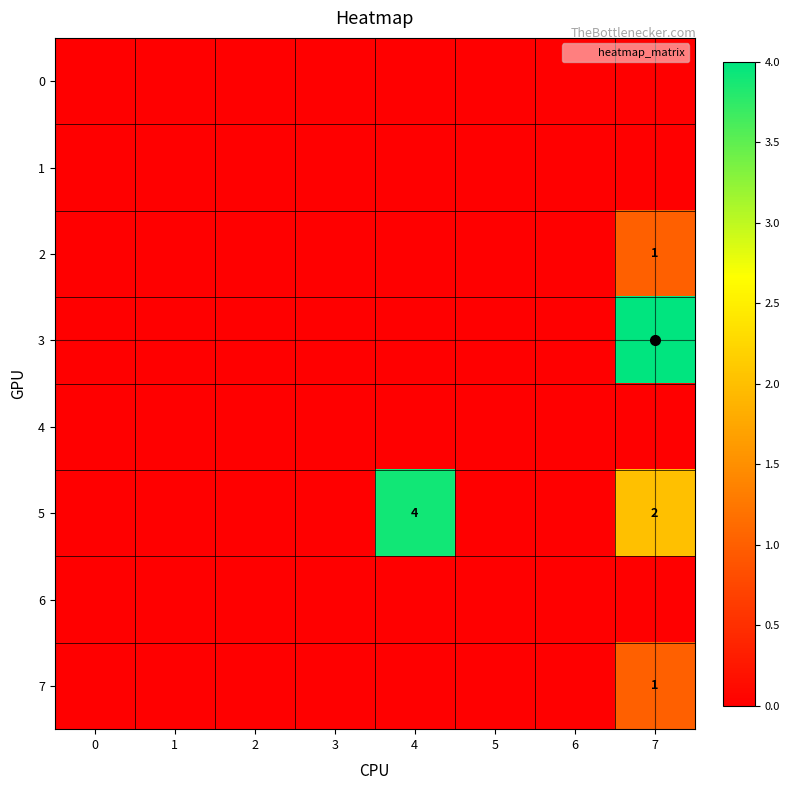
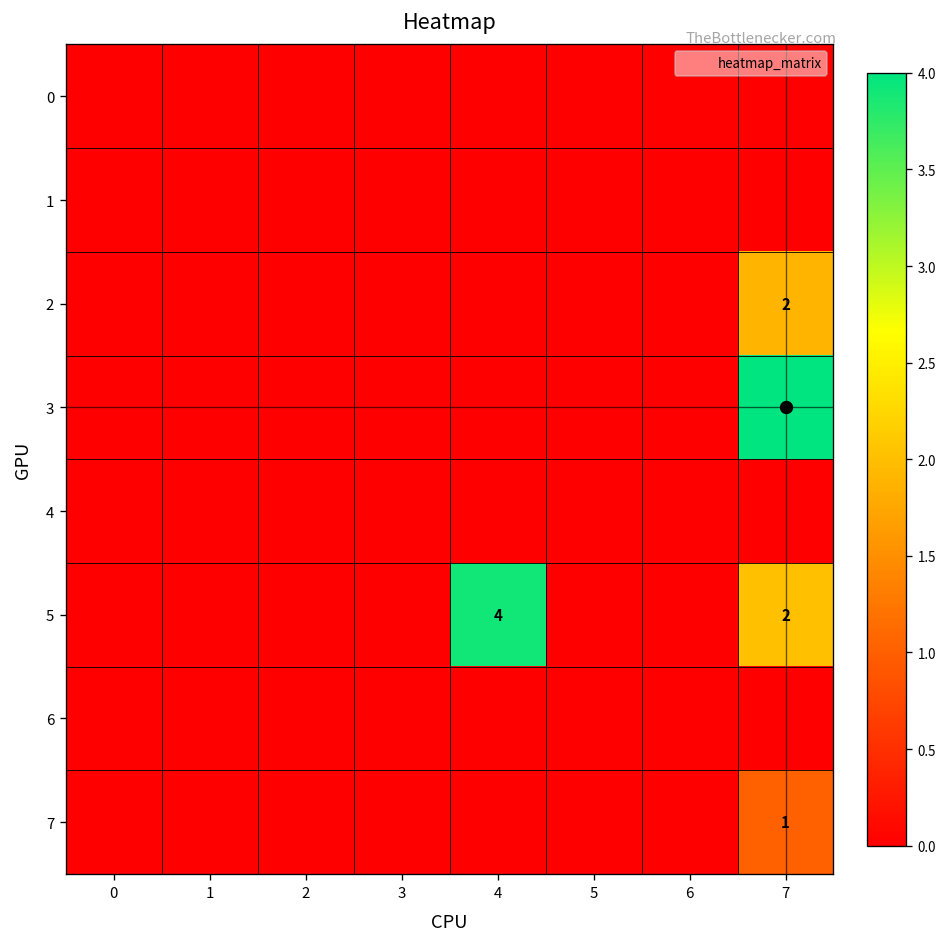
2, 7: 1 -> 2
